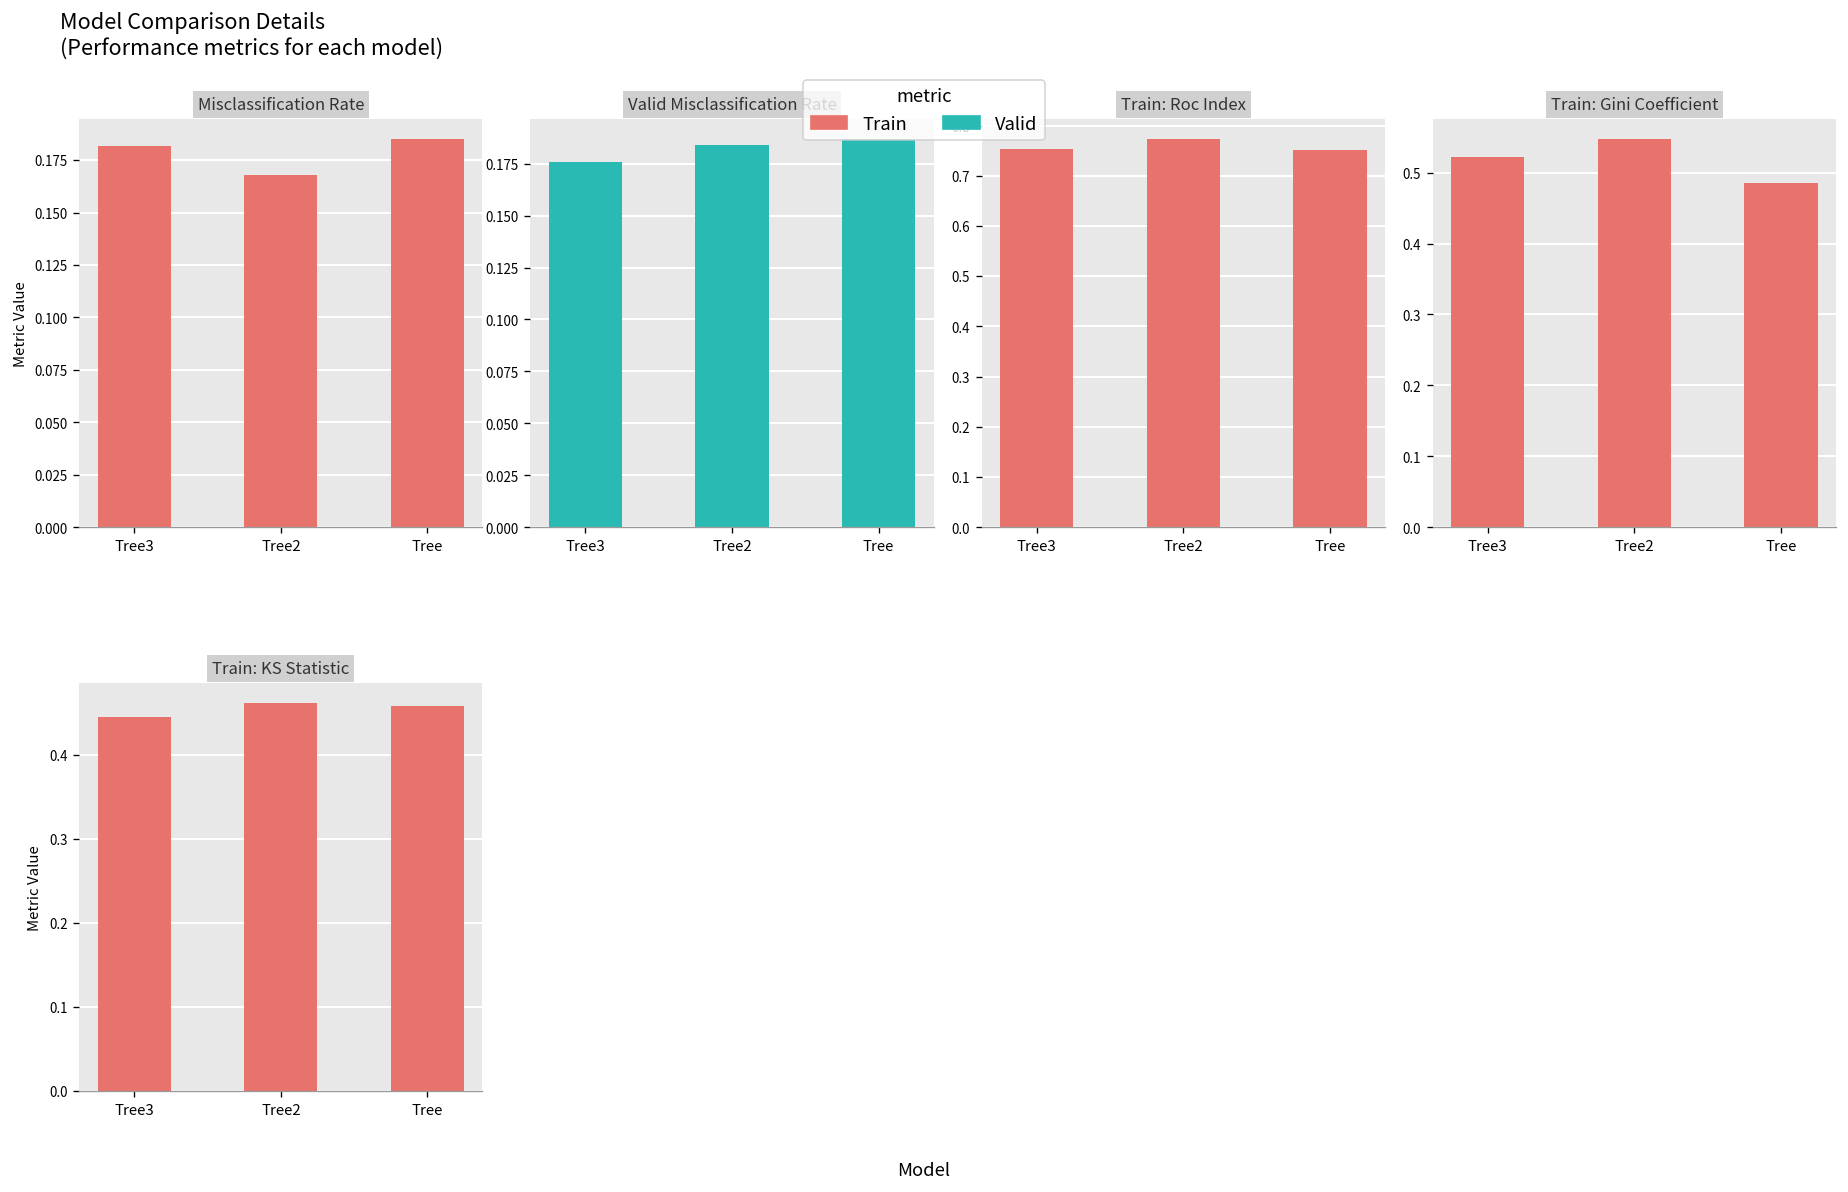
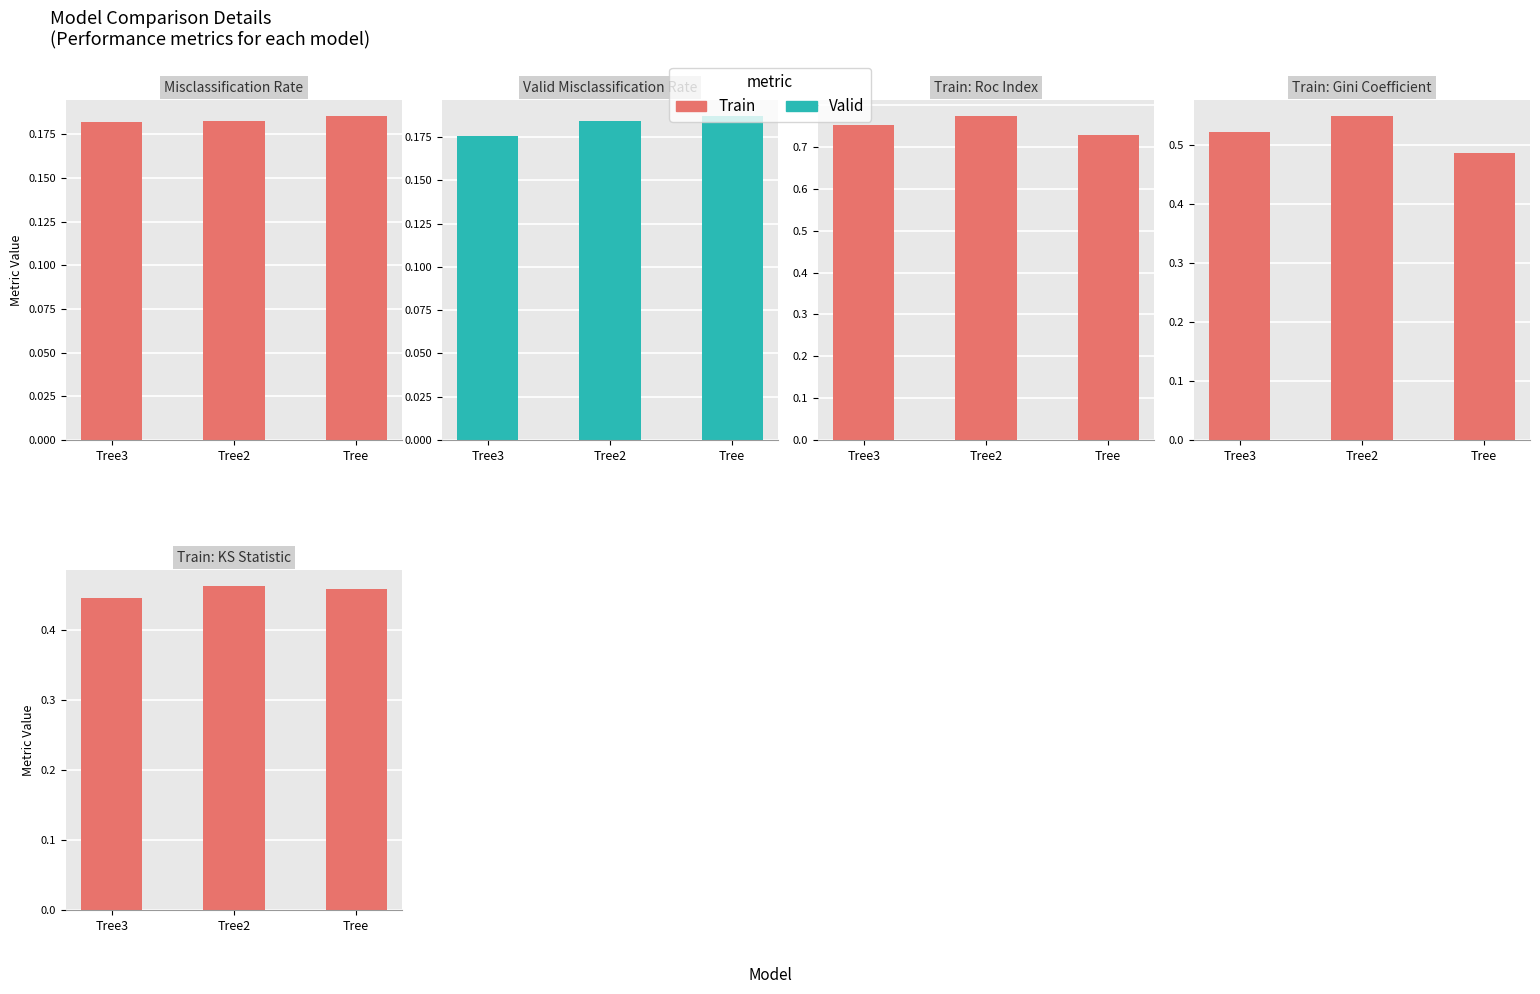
Misclassification Rate, Tree2: 0.168 -> 0.183
Train: Roc Index, Tree: 0.75 -> 0.73
